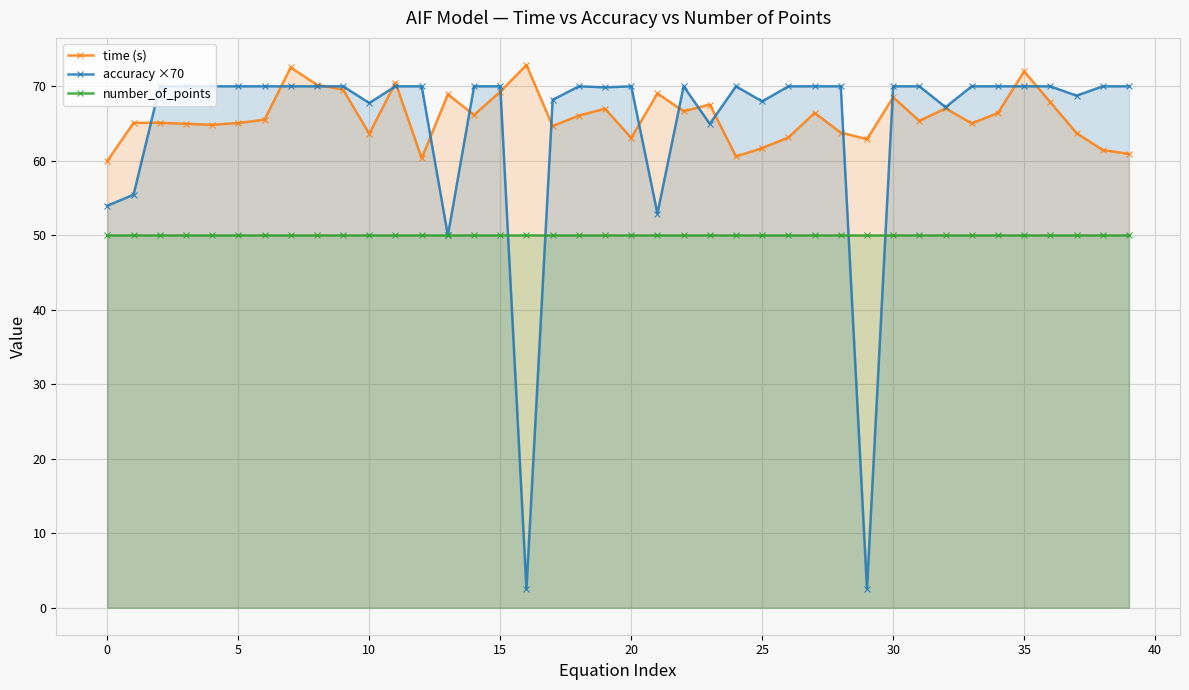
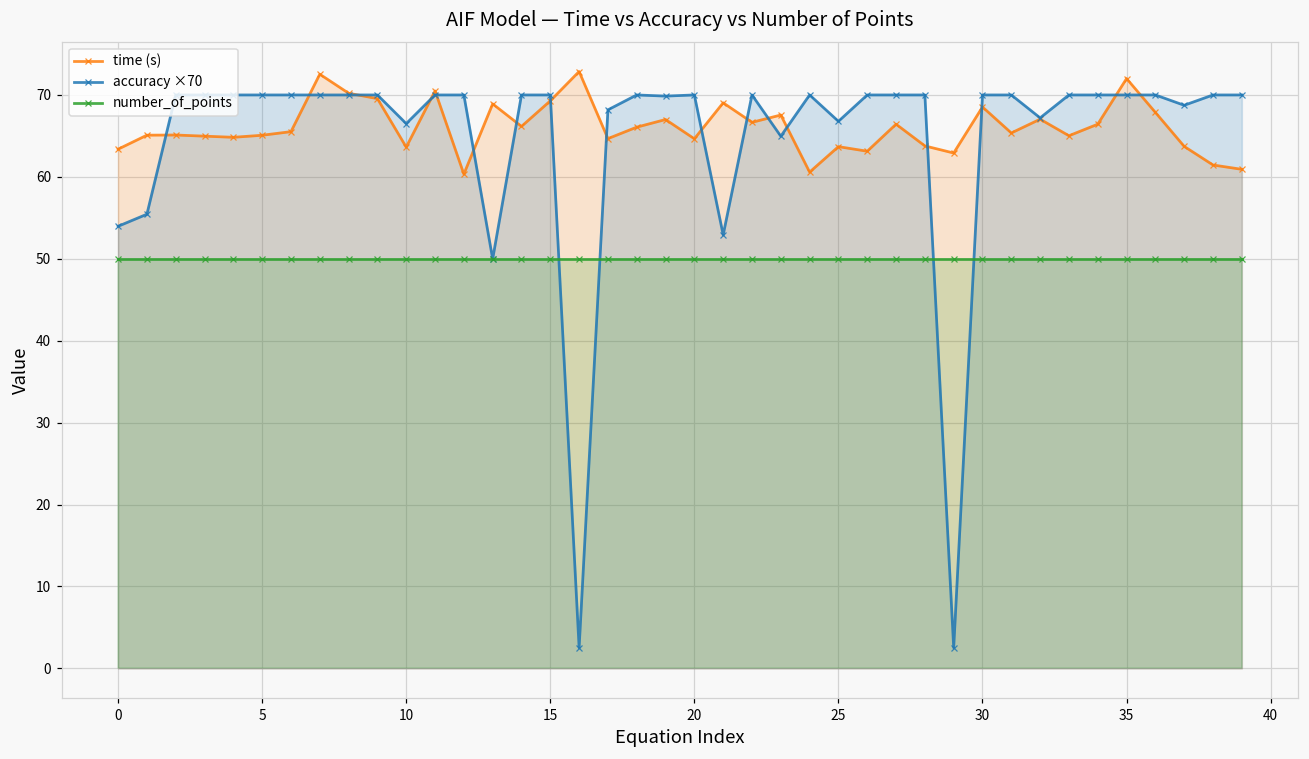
time (s), 0: 60 -> 63
accuracy ×70, 10: 68 -> 67
time (s), 20: 63 -> 65
time (s), 25: 62 -> 64
accuracy ×70, 25: 68 -> 67
